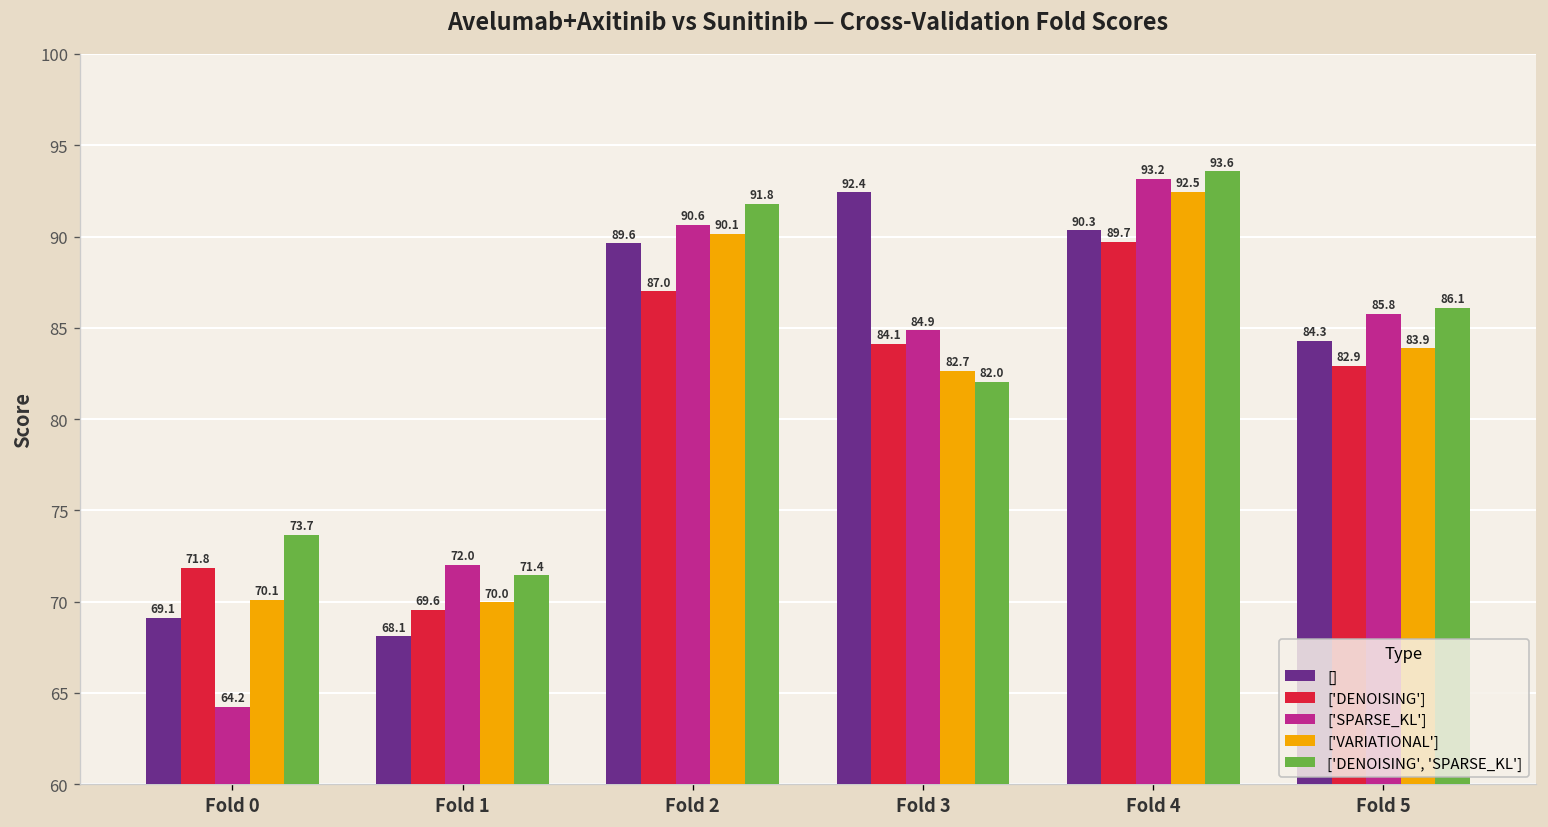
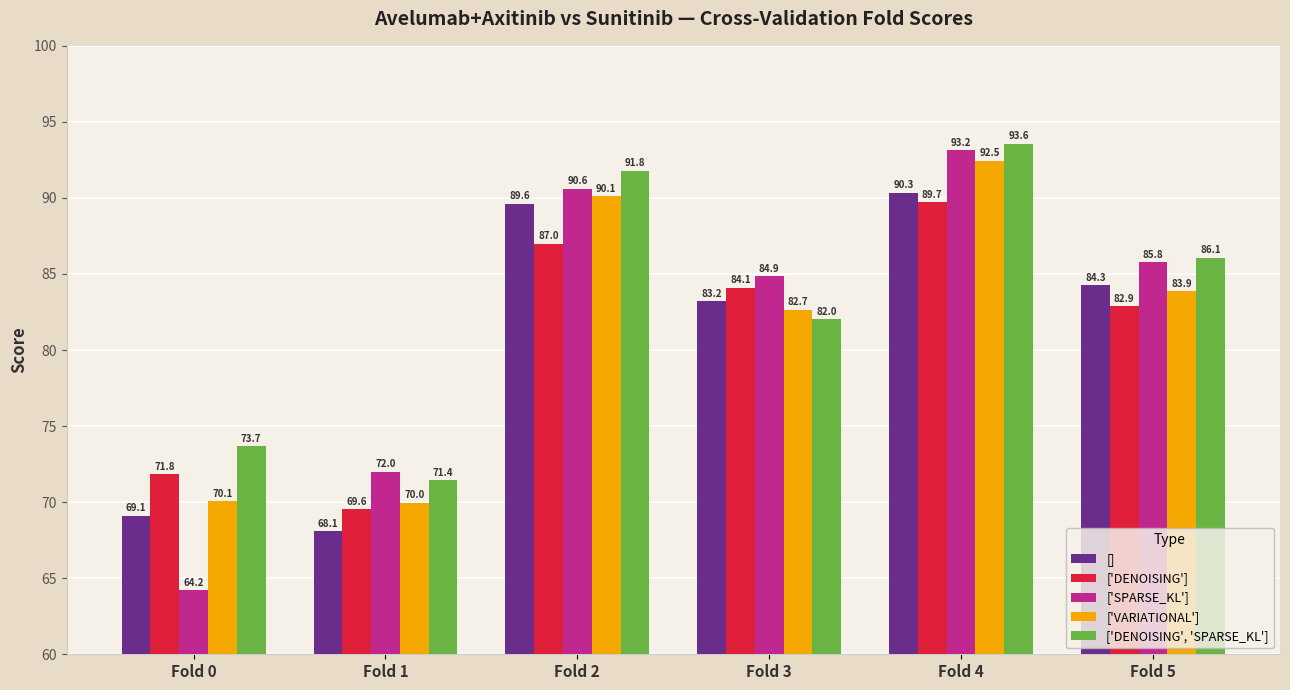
[], Fold 3: 92.4 -> 83.2
